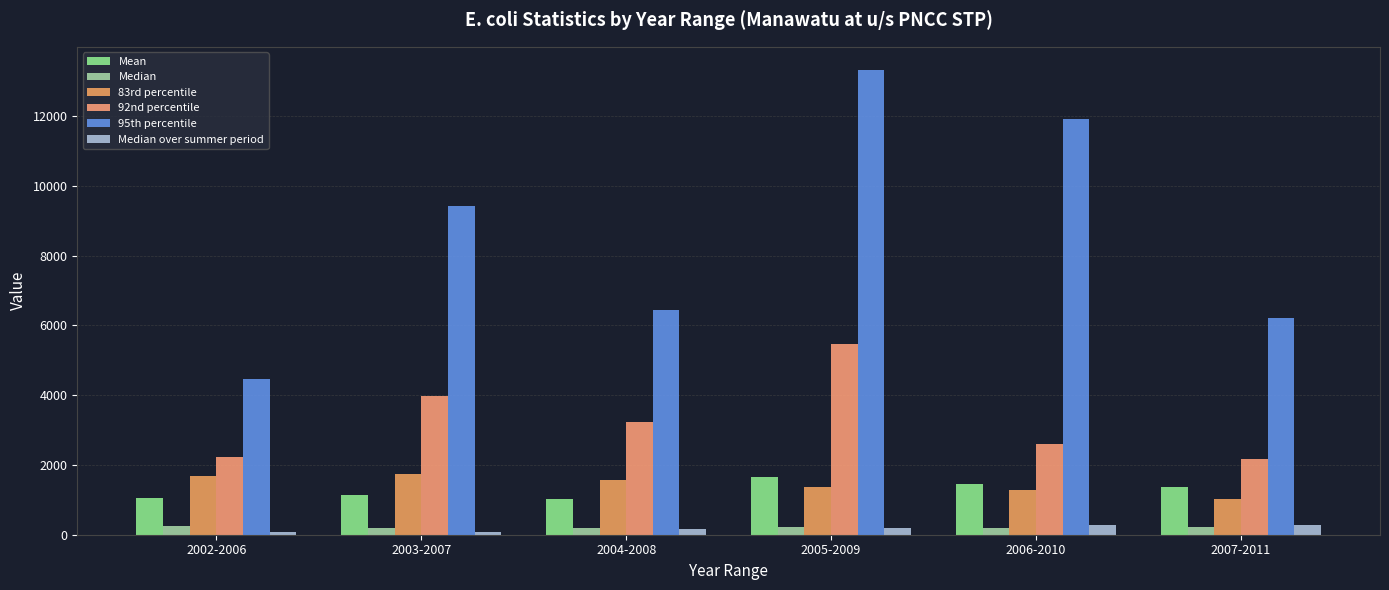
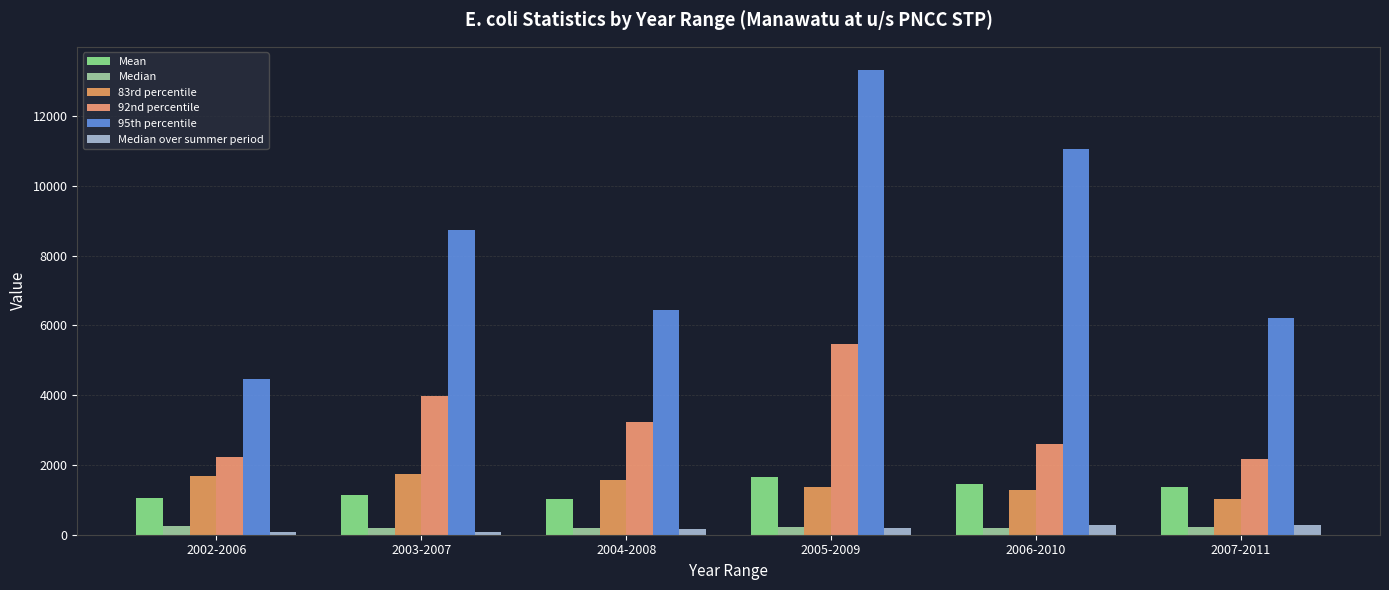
95th percentile, 2003-2007: 9400 -> 8800
95th percentile, 2006-2010: 11900 -> 11100
